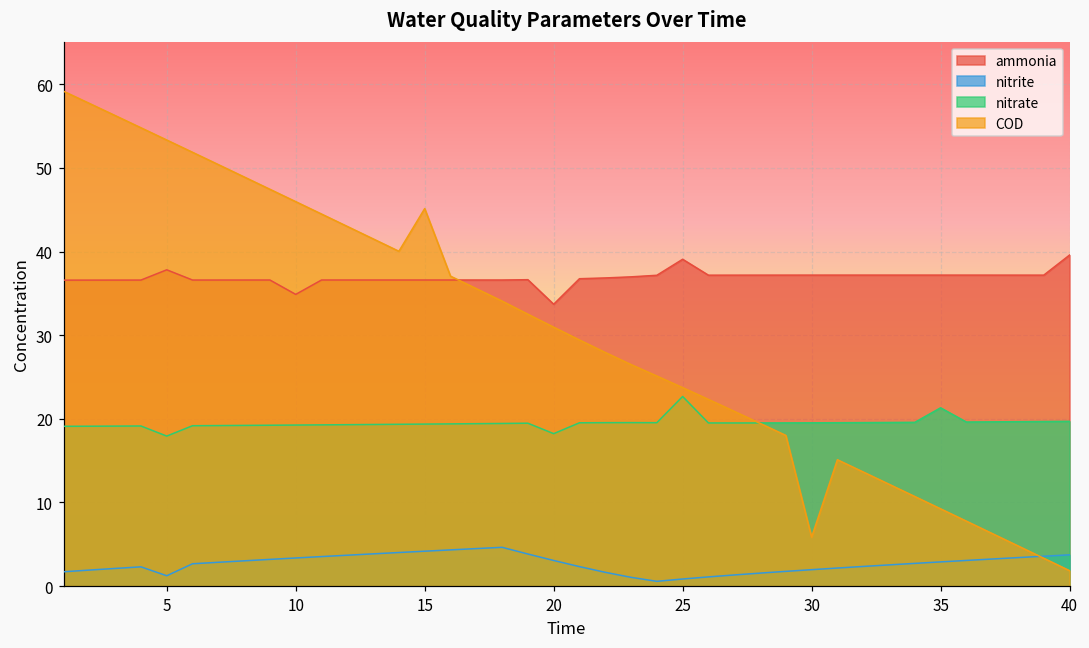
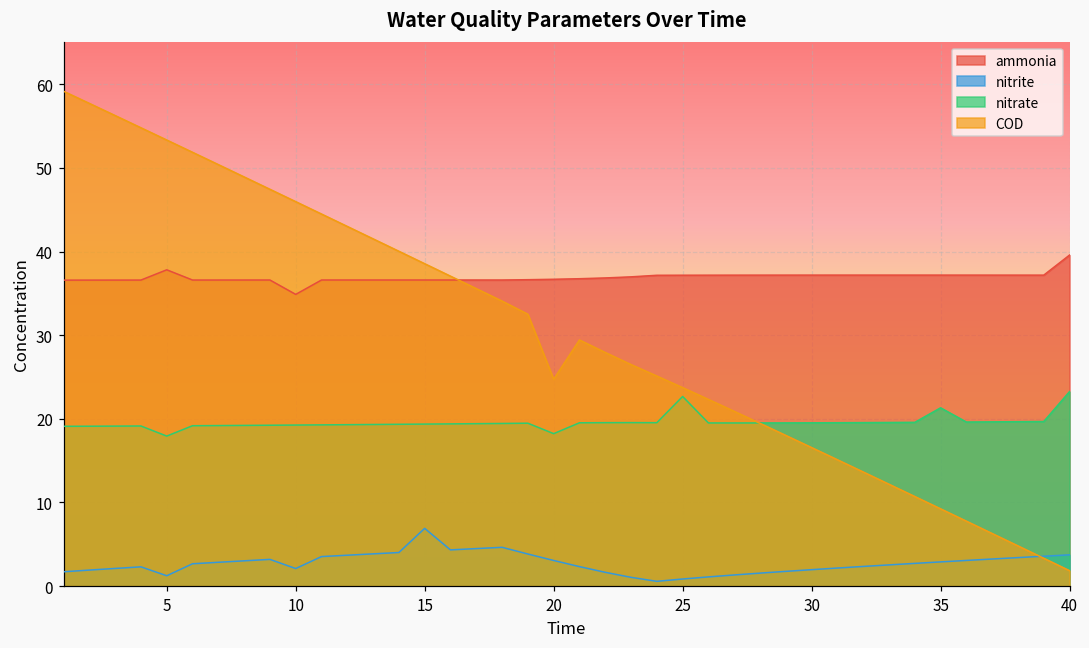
nitrite, 10: 3 -> 2
nitrite, 15: 4 -> 7
COD, 15: 45 -> 39
ammonia, 20: 34 -> 37
COD, 20: 31 -> 25
ammonia, 25: 39 -> 37
COD, 30: 6 -> 17
nitrate, 40: 20 -> 23
